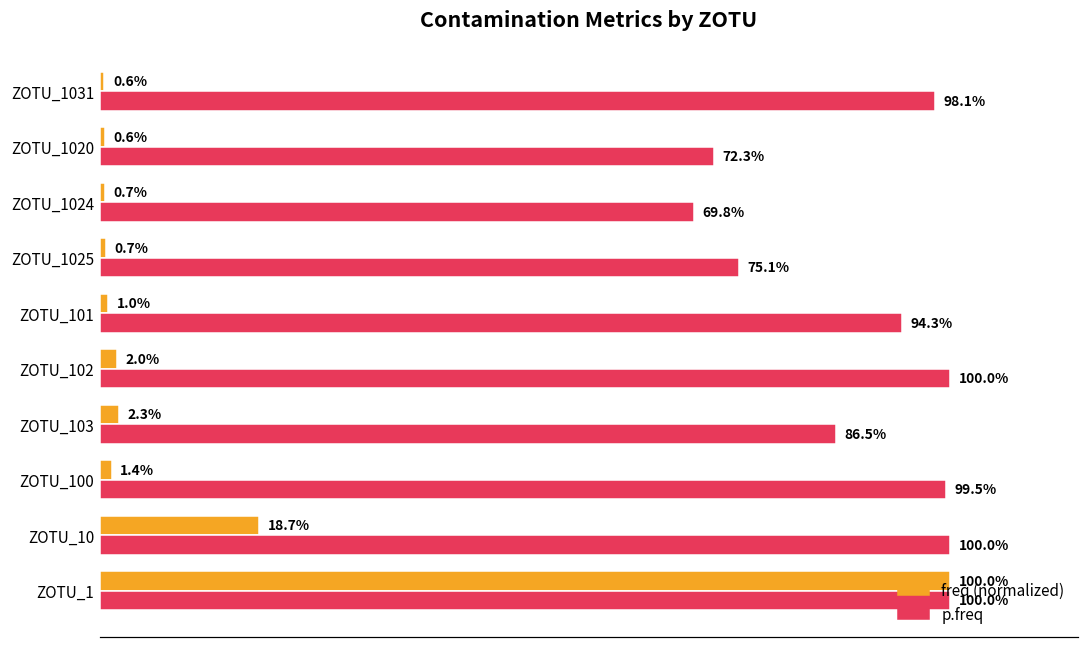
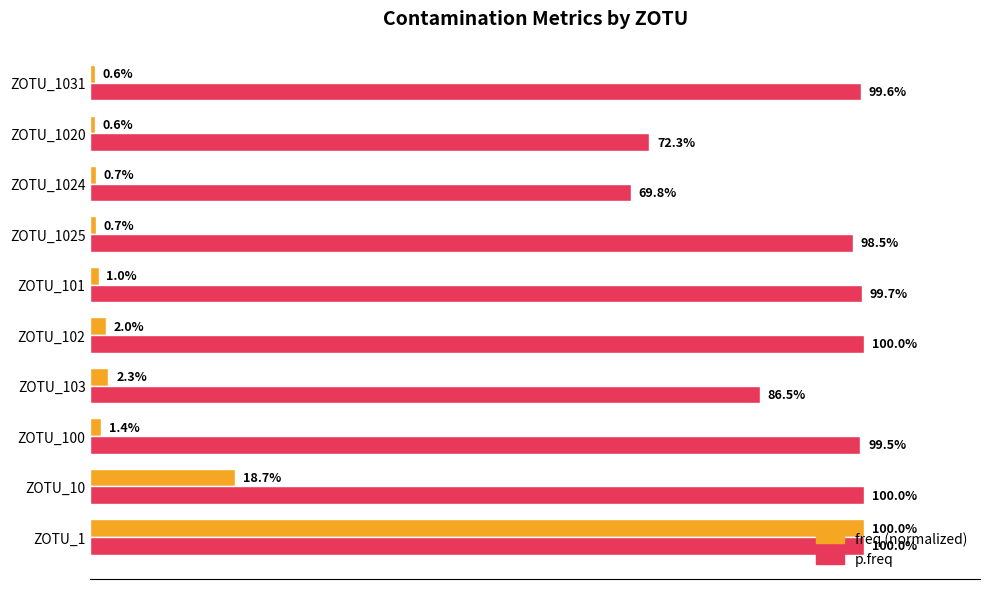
p.freq, ZOTU_1031: 98.1% -> 99.6%
p.freq, ZOTU_1025: 75.1% -> 98.5%
p.freq, ZOTU_101: 94.3% -> 99.7%
